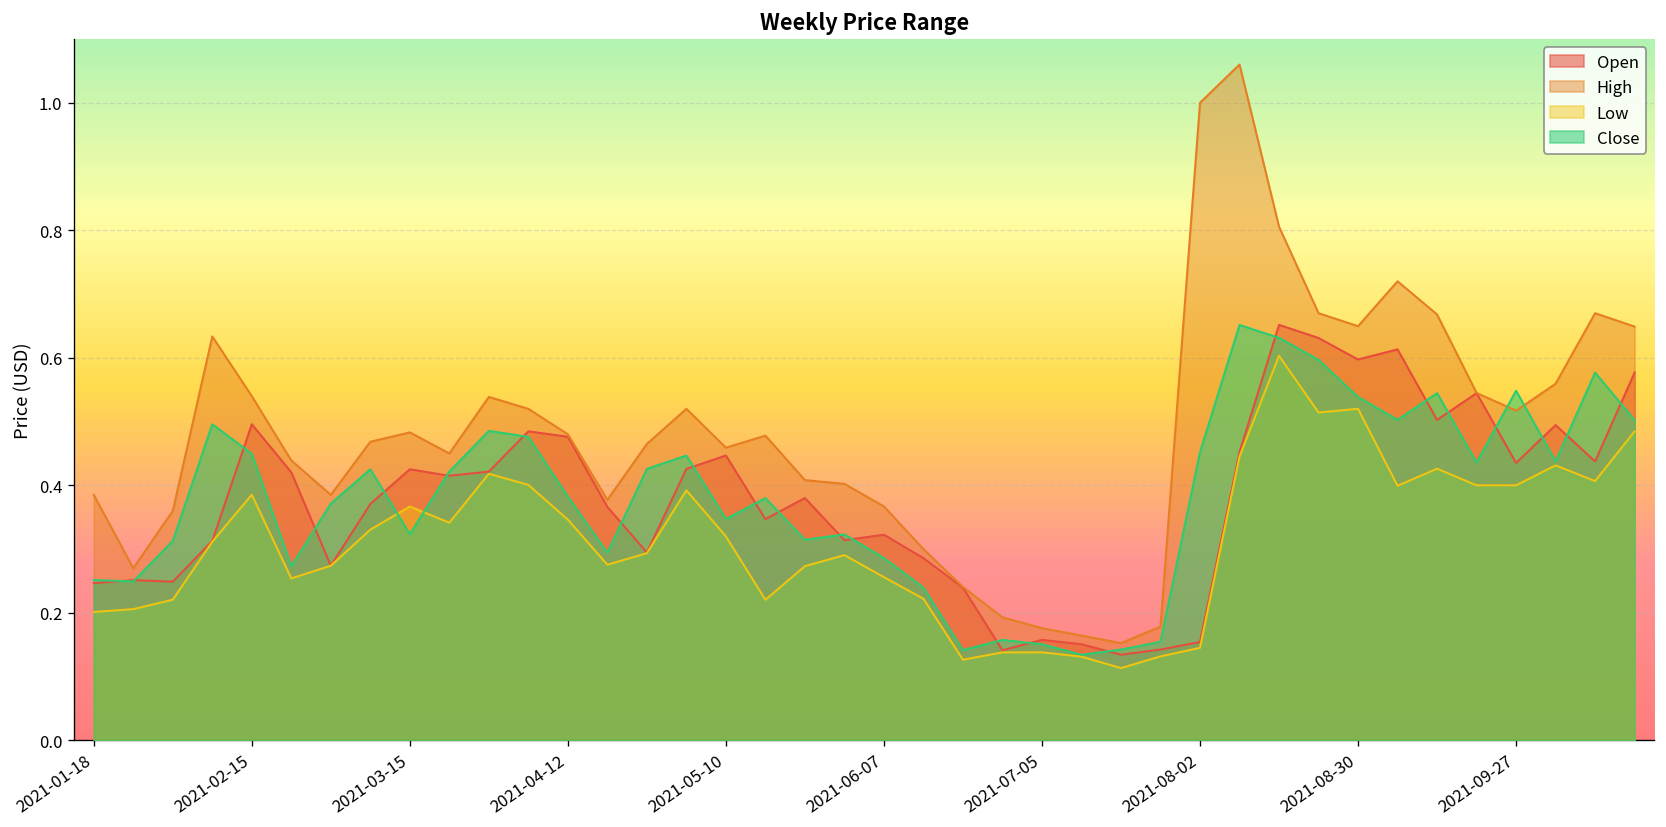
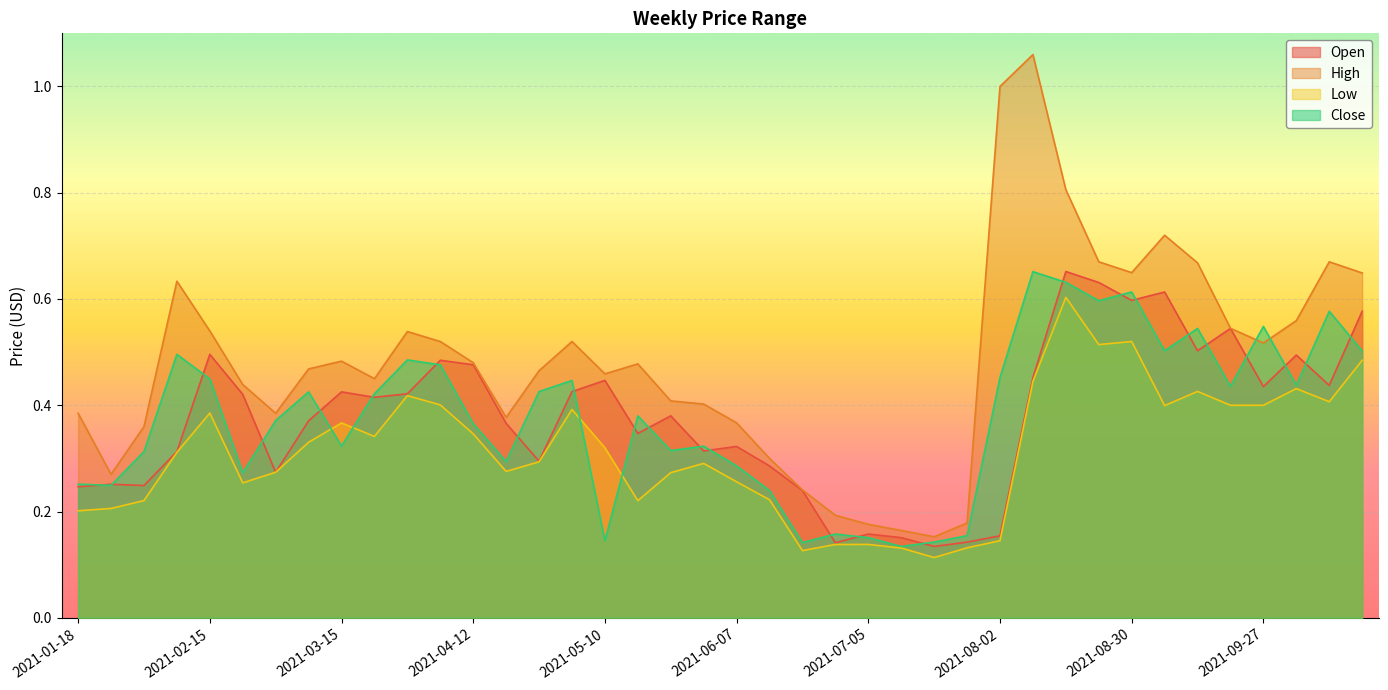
Close, 2021-04-12: 0.38 -> 0.37
Close, 2021-05-10: 0.35 -> 0.15
Close, 2021-08-30: 0.54 -> 0.61
